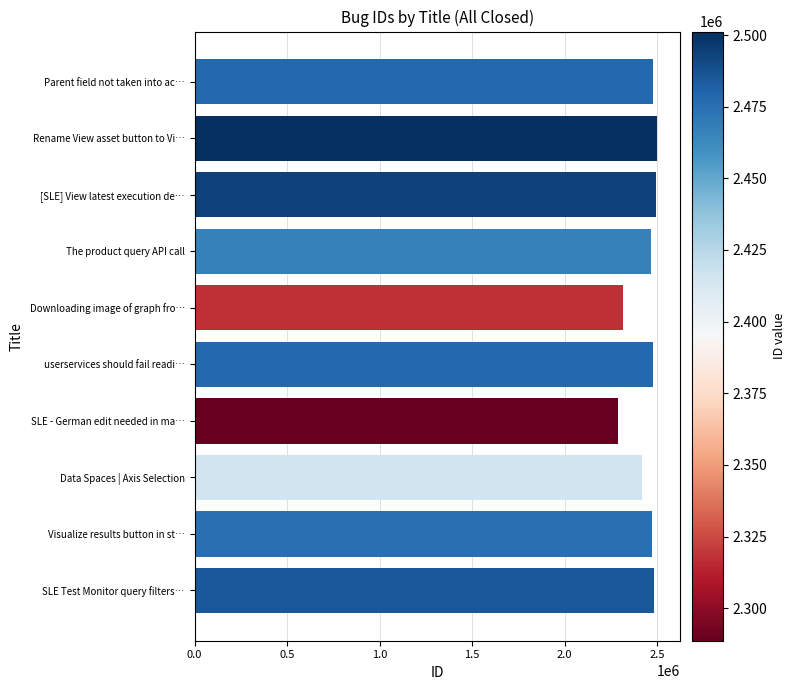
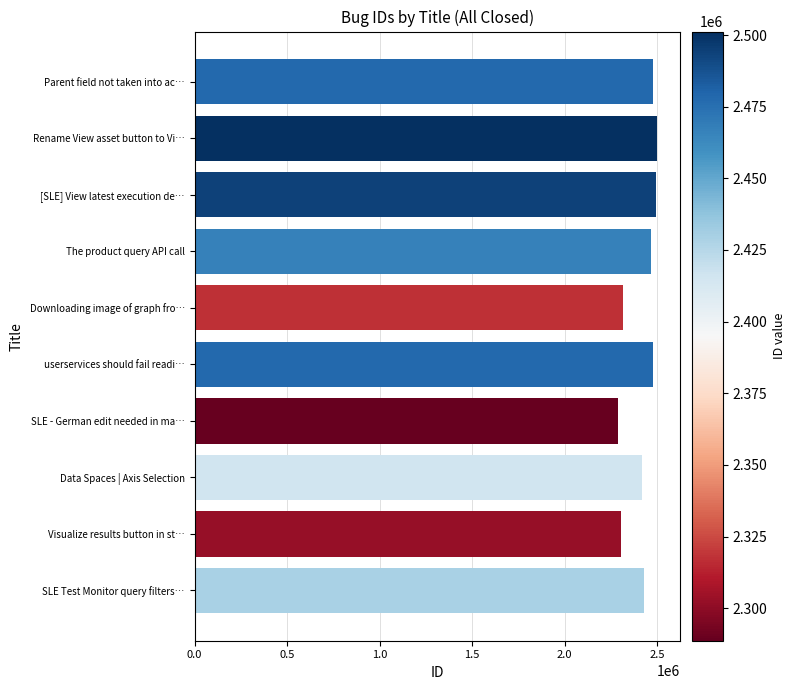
Visualize results button in st…: 2470000 -> 2300000
SLE Test Monitor query filters…: 2490000 -> 2430000
